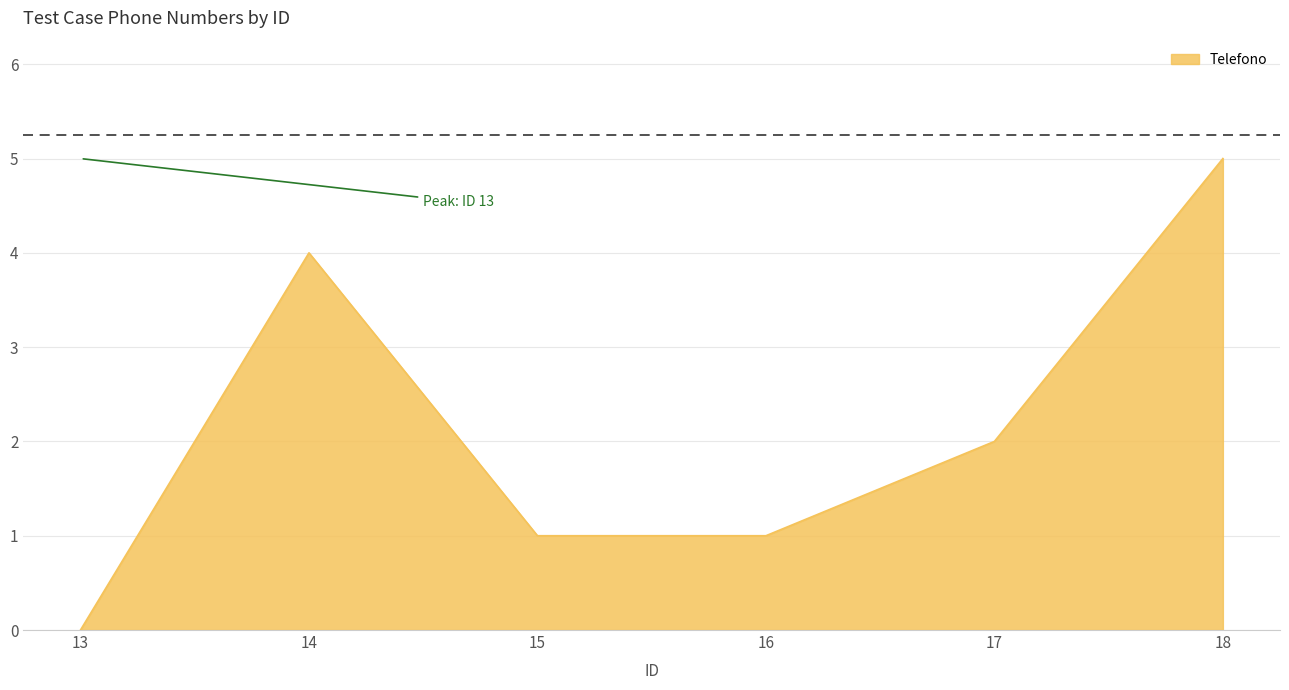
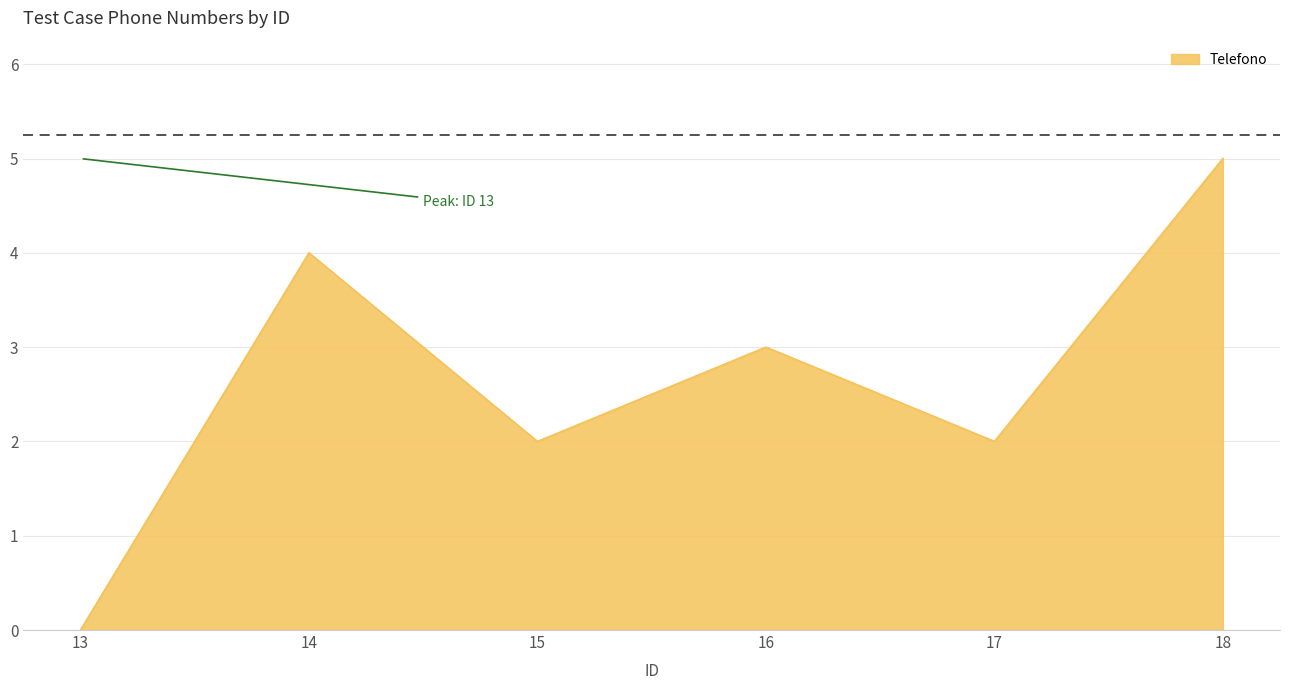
15: 1.0 -> 2.0
16: 1.0 -> 3.0
